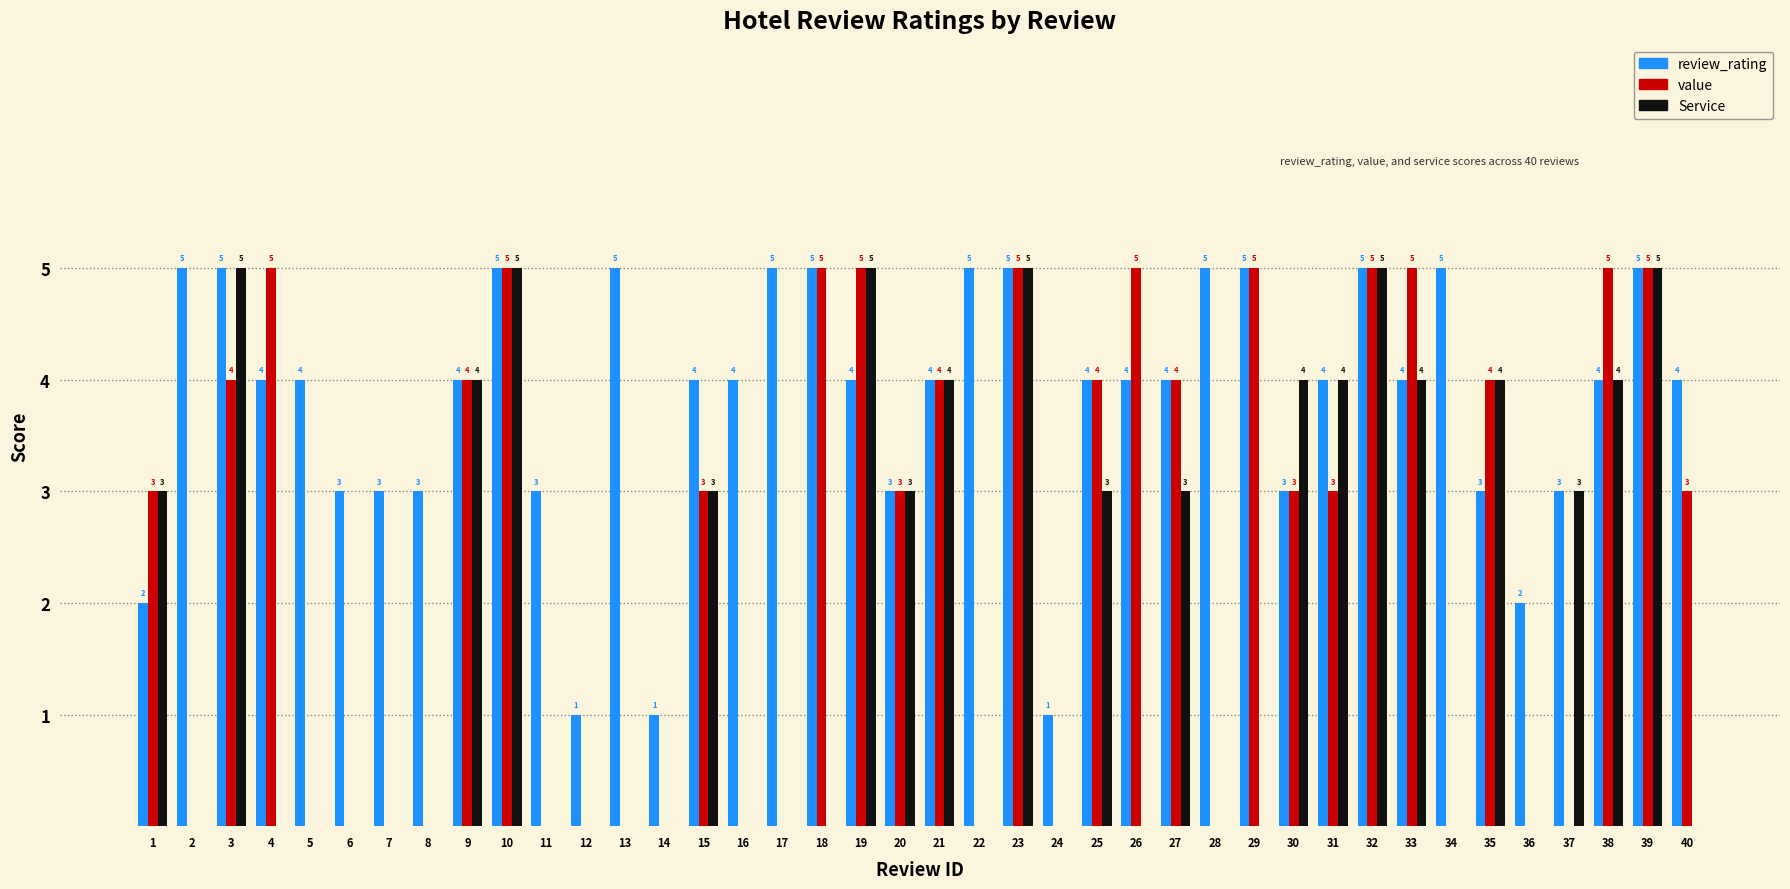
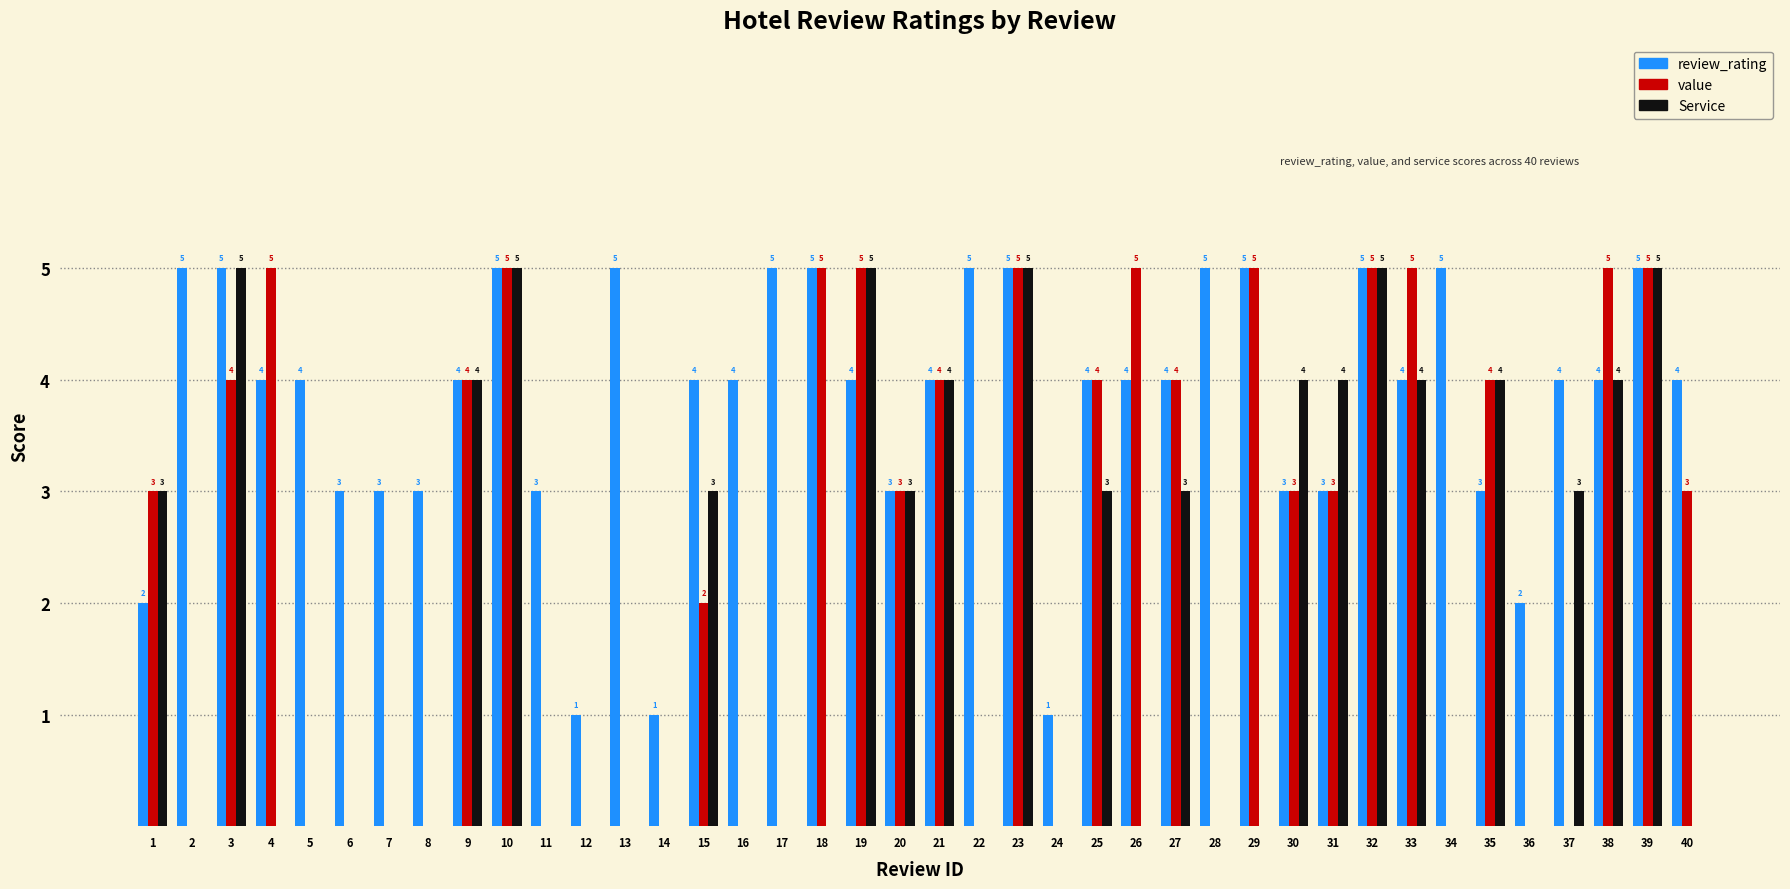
value, 15: 3 -> 2
review_rating, 31: 4 -> 3
review_rating, 37: 3 -> 4
